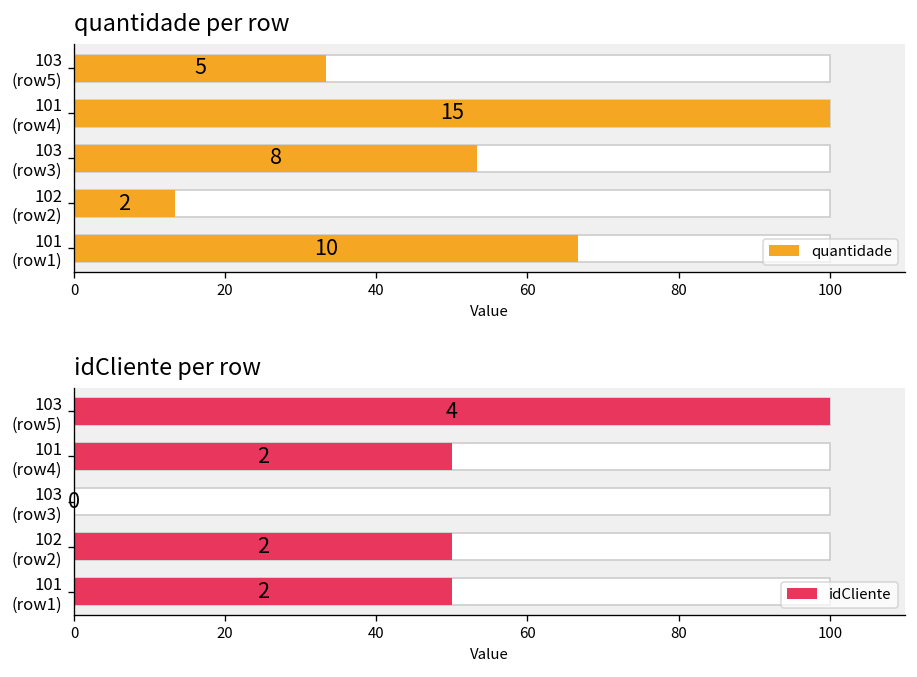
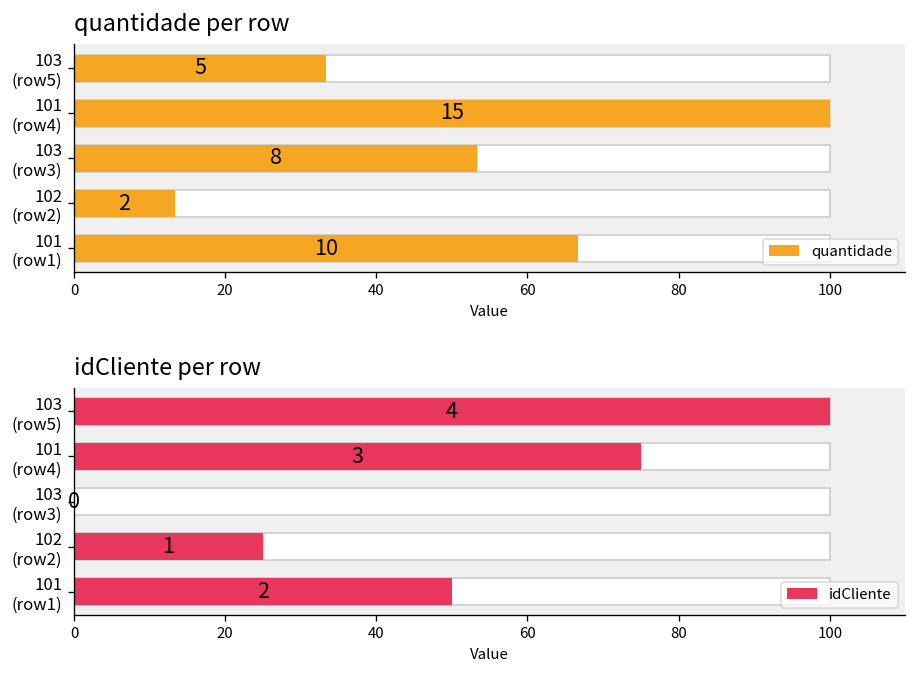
idCliente per row, idCliente, 101 (row4): 2 -> 3
idCliente per row, idCliente, 102 (row2): 2 -> 1
